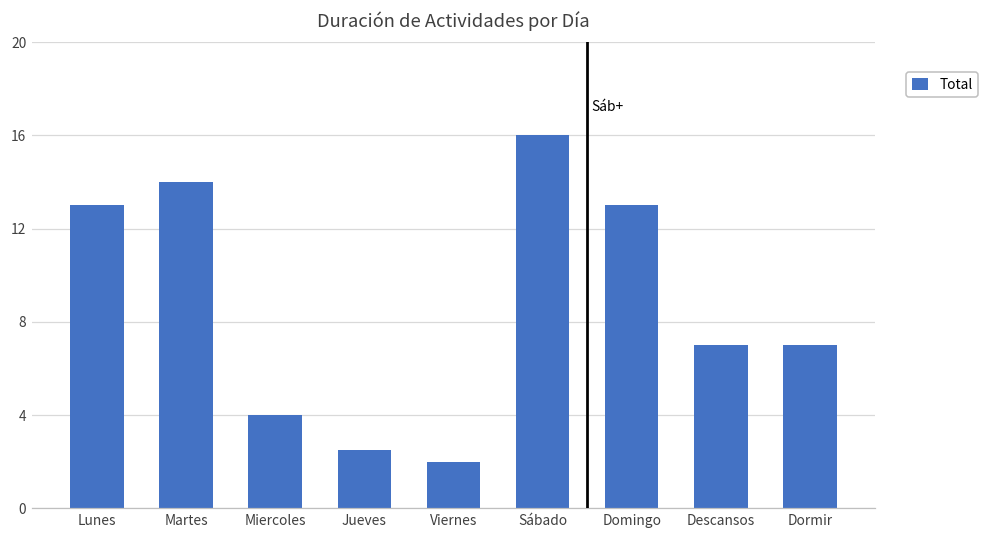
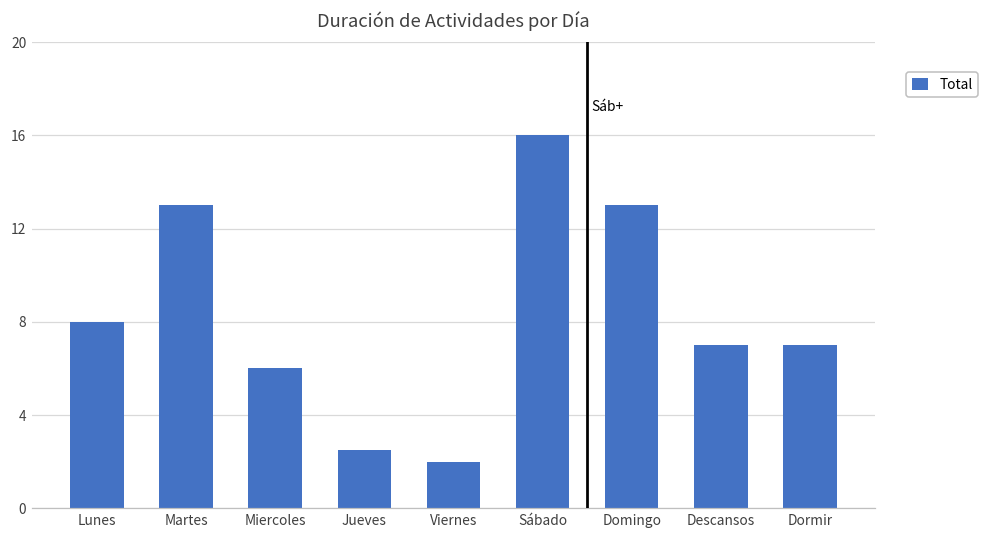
Lunes: 13 -> 8
Martes: 14 -> 13
Miercoles: 4 -> 6
